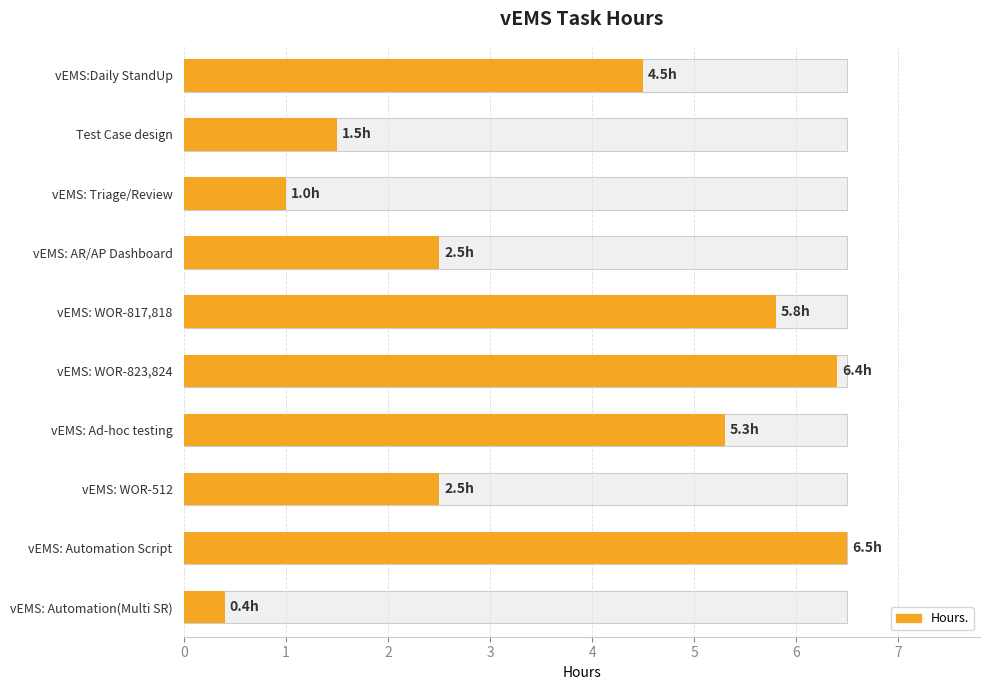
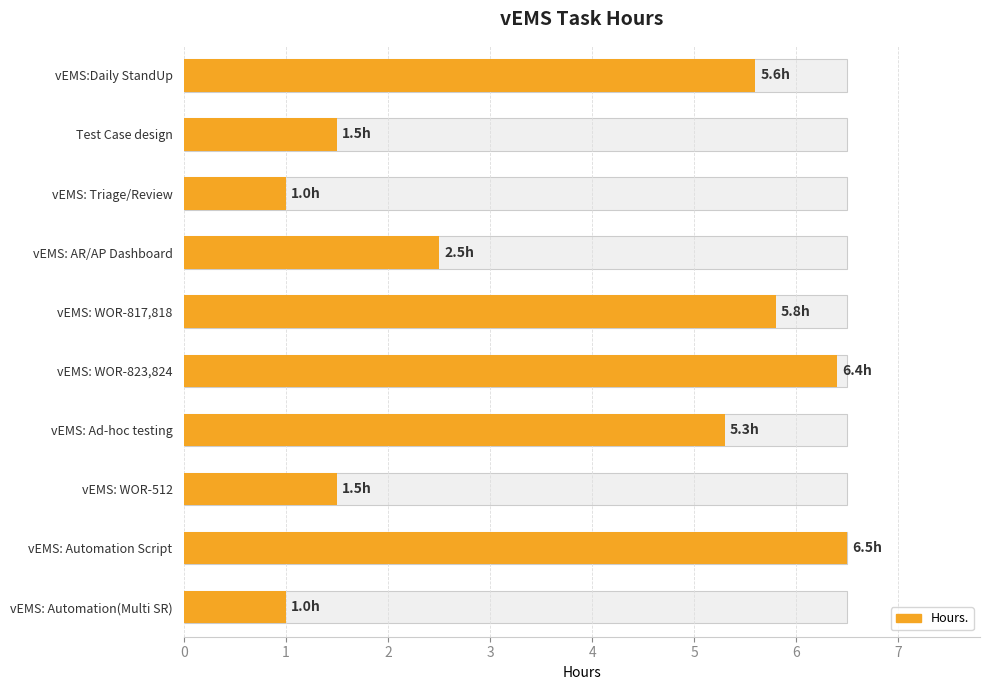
Hours., vEMS:Daily StandUp: 4.5h -> 5.6h
Hours., vEMS: WOR-512: 2.5h -> 1.5h
Hours., vEMS: Automation(Multi SR): 0.4h -> 1.0h
